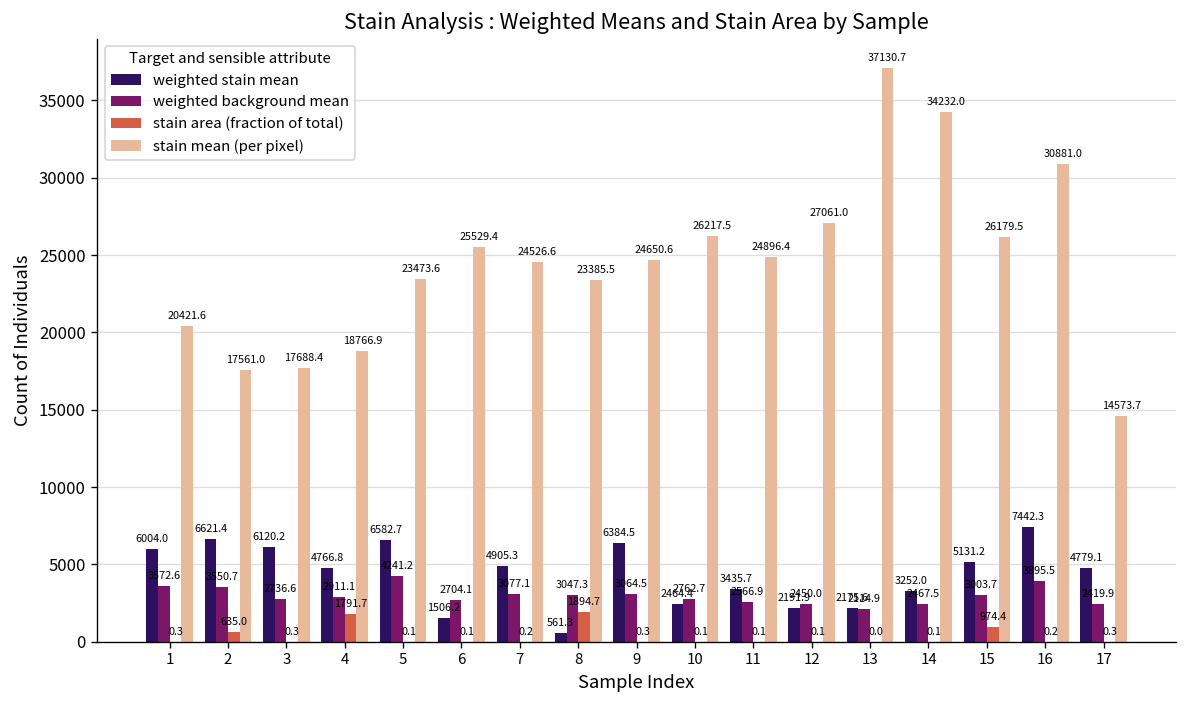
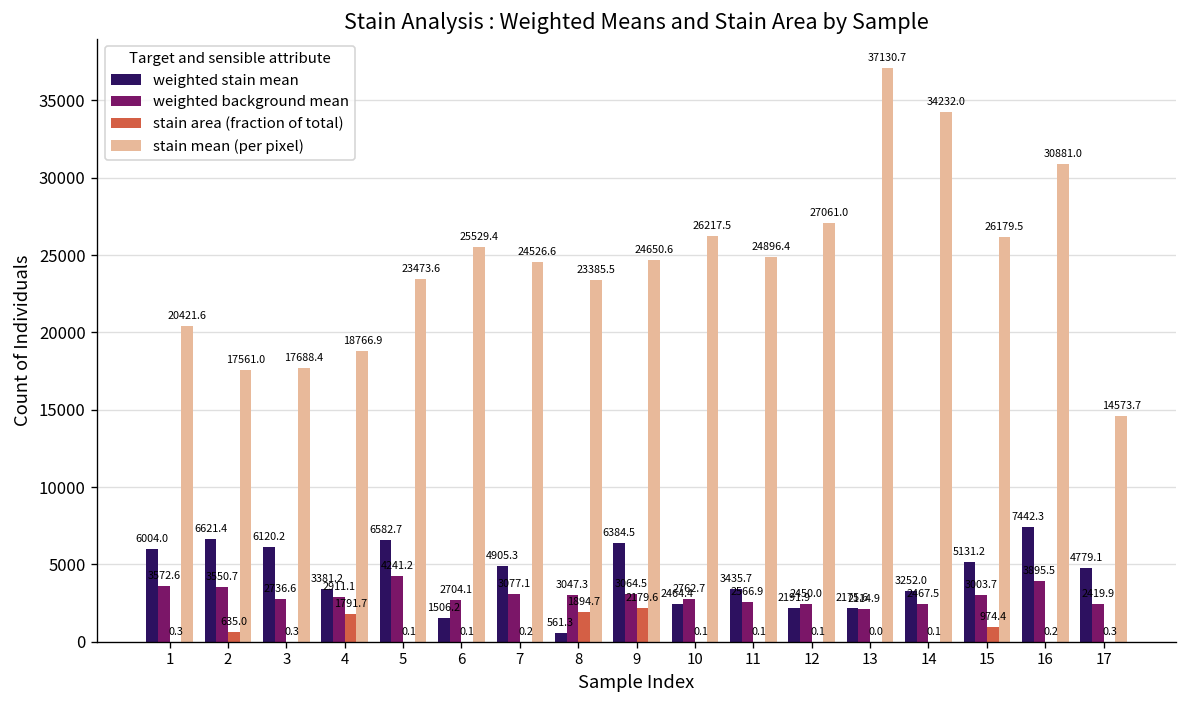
weighted stain mean, 4: 4766.8 -> 3381.2
stain area (fraction of total), 9: 0.3 -> 2179.6
